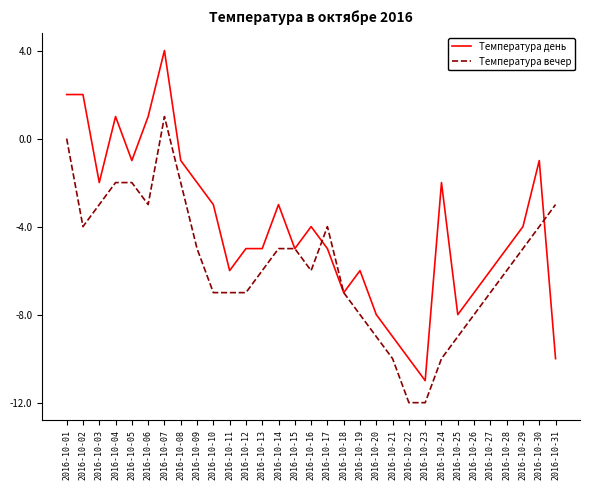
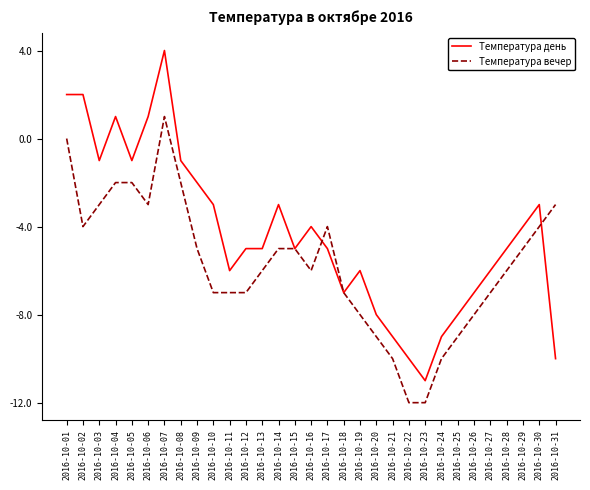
Температура день, 2016-10-03: -2 -> -1
Температура день, 2016-10-24: -2 -> -9
Температура день, 2016-10-30: -1 -> -3
